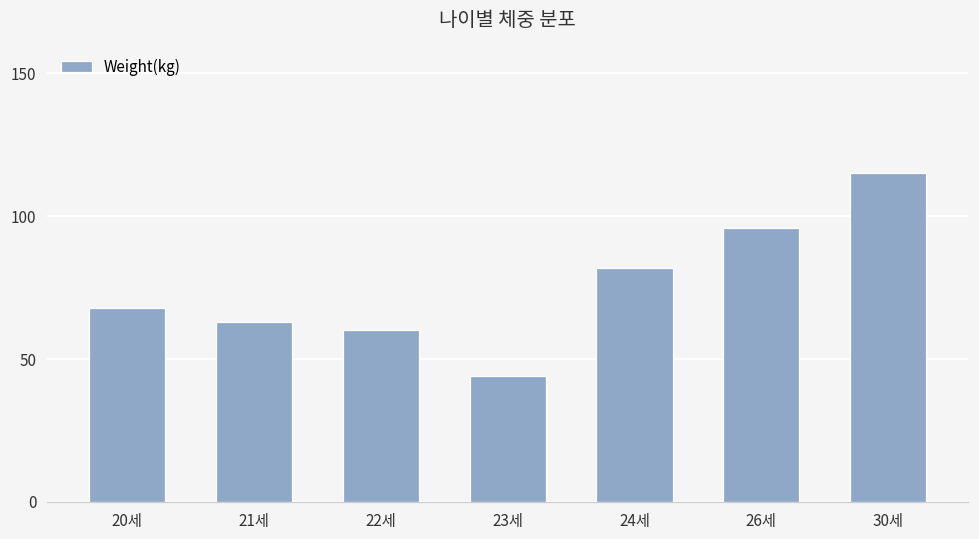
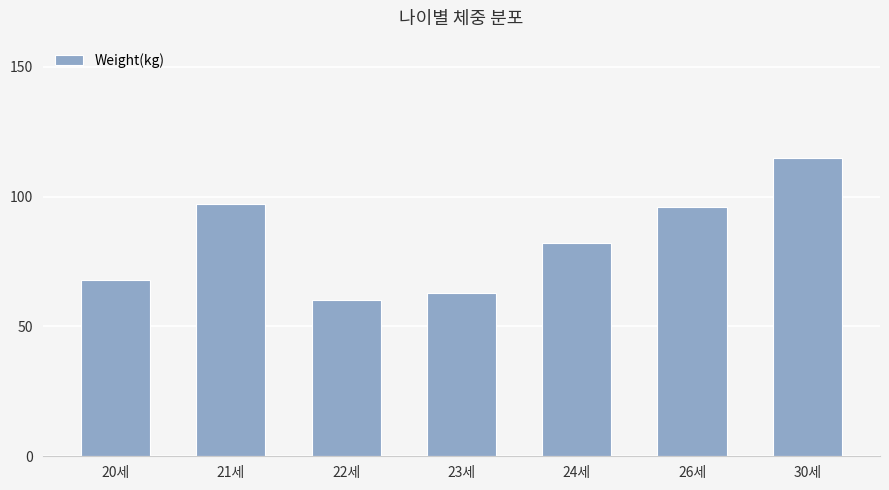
21세: 63 -> 97
23세: 44 -> 63
